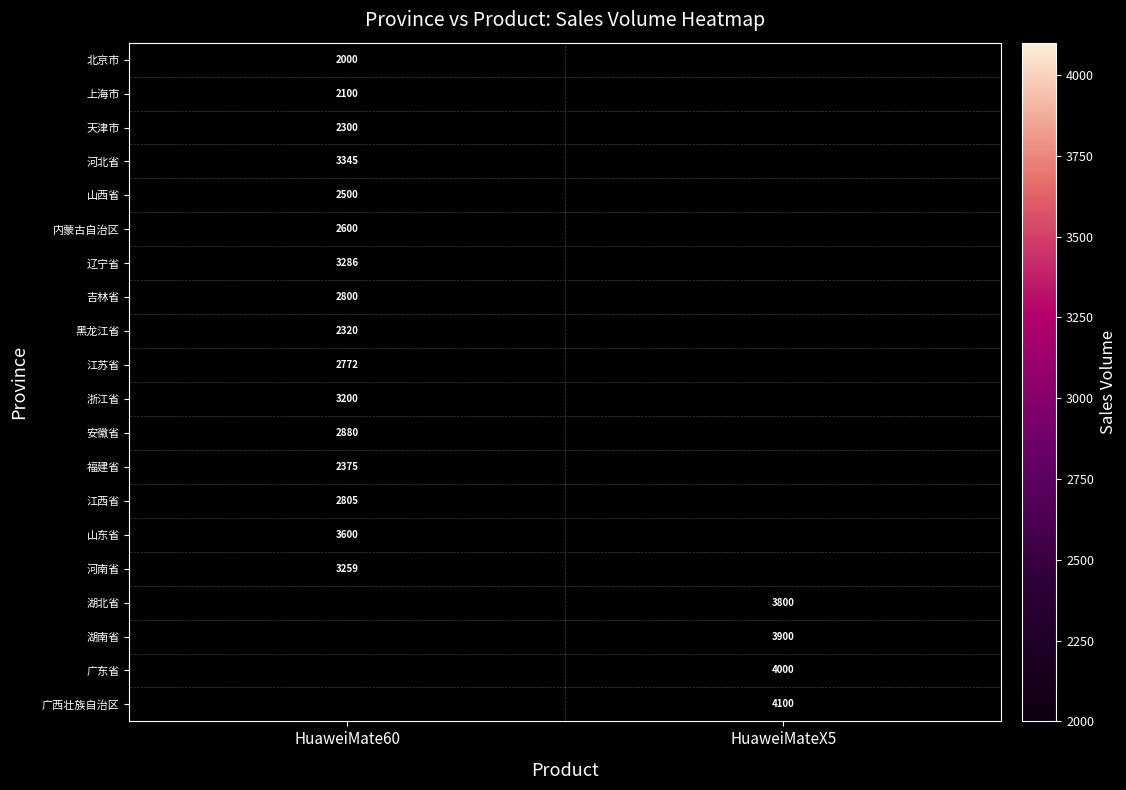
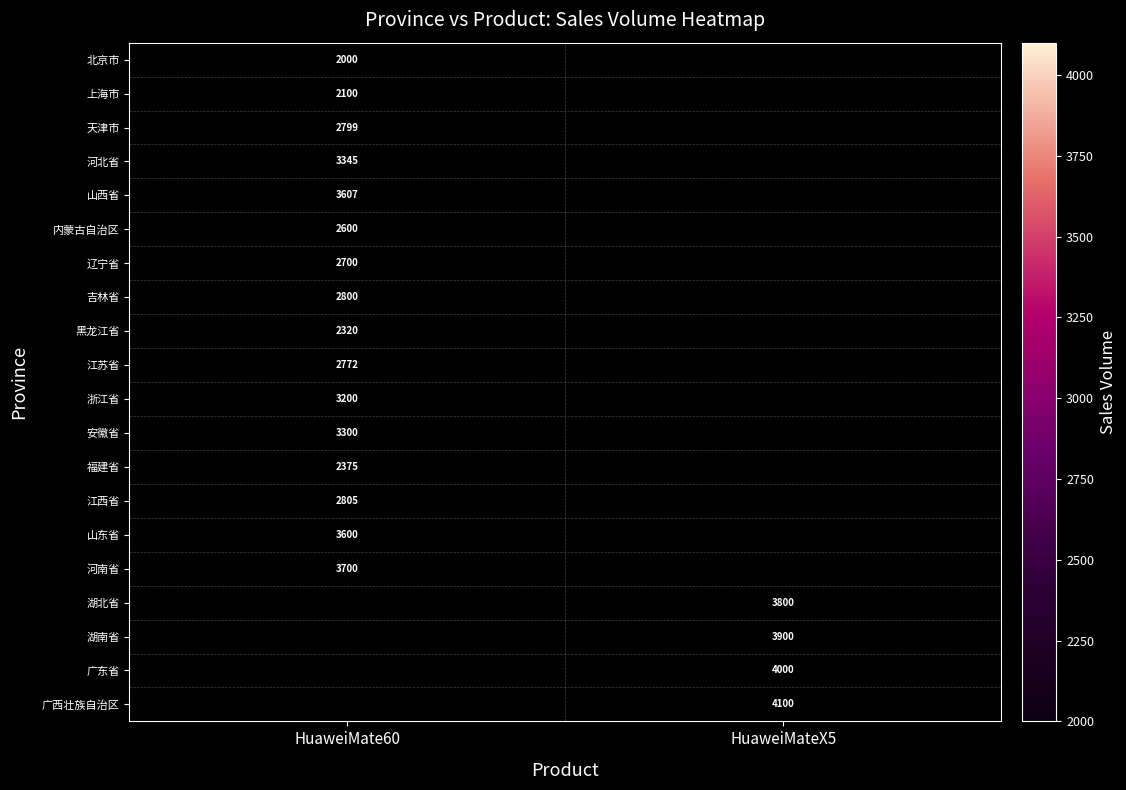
天津市, HuaweiMate60: 2300 -> 2799
山西省, HuaweiMate60: 2500 -> 3607
辽宁省, HuaweiMate60: 3286 -> 2700
安徽省, HuaweiMate60: 2880 -> 3300
河南省, HuaweiMate60: 3259 -> 3700
